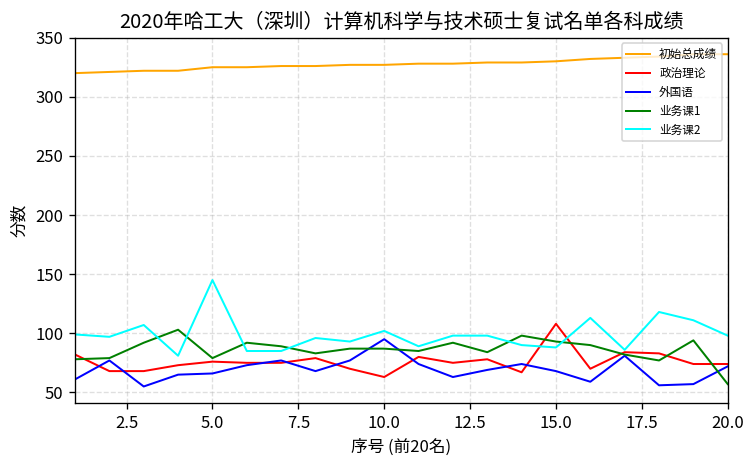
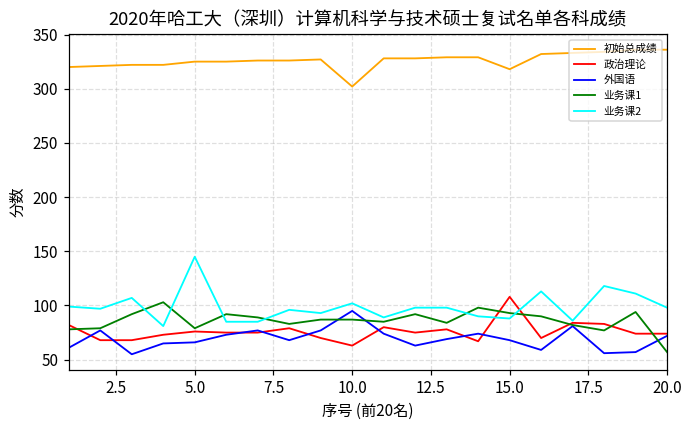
初始总成绩, 10.0: 330 -> 300
初始总成绩, 15.0: 330 -> 320
